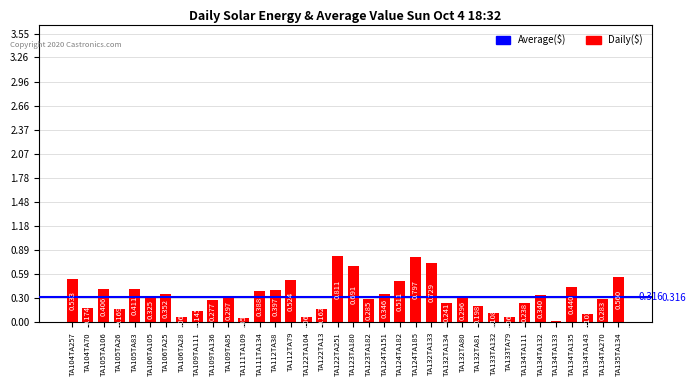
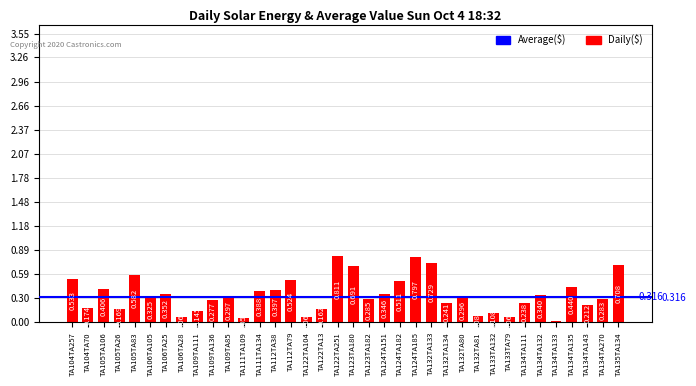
TA105TA83: 0.411 -> 0.582
TA132TA81: 0.2 -> 0.1
TA134TA143: 0.103 -> 0.212
TA135TA134: 0.560 -> 0.708
